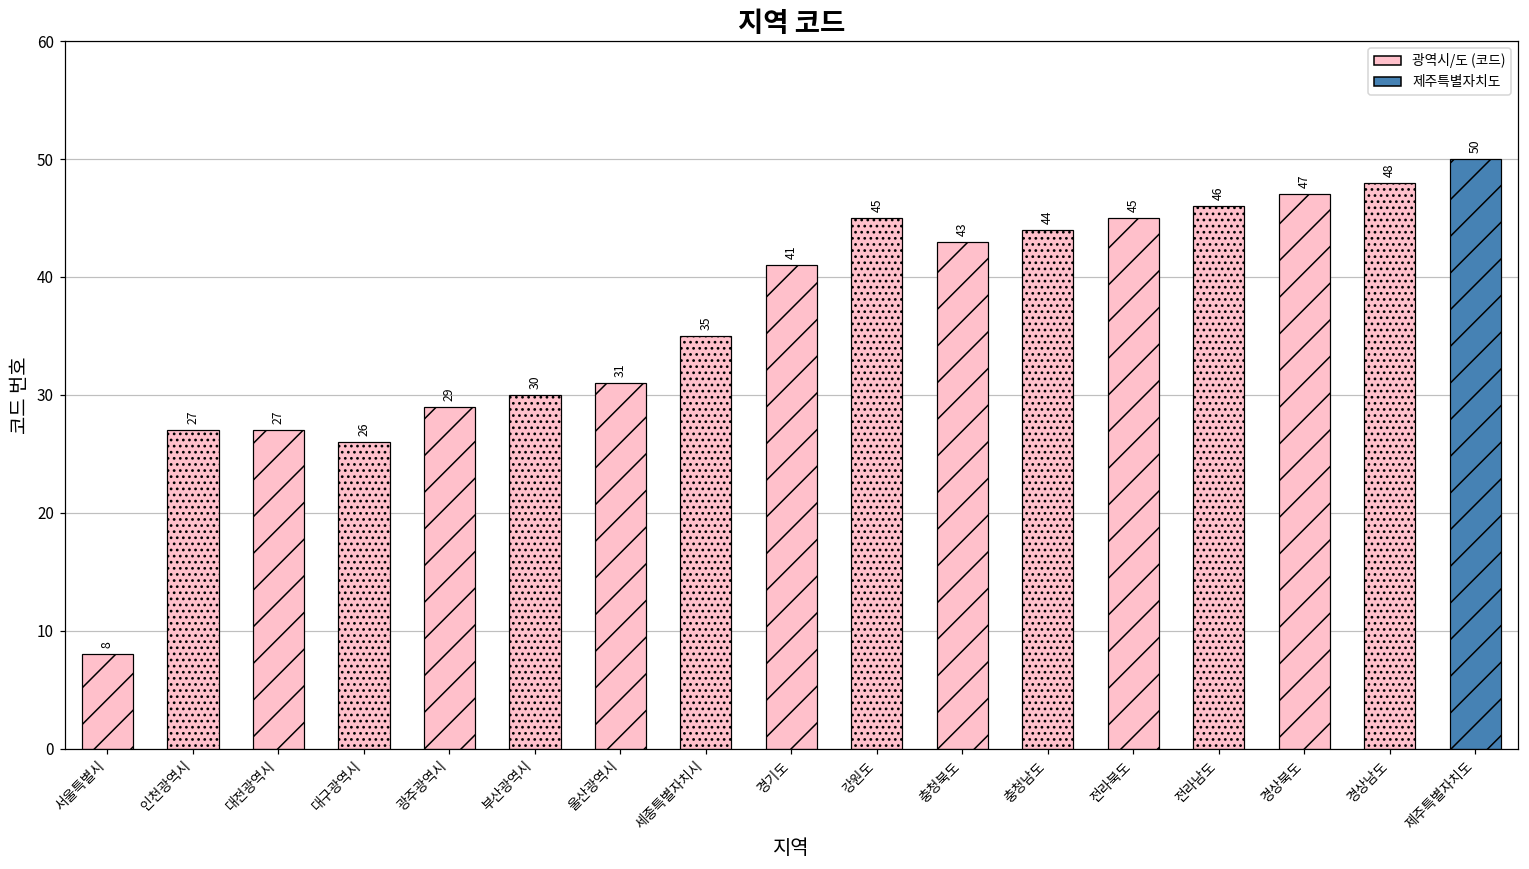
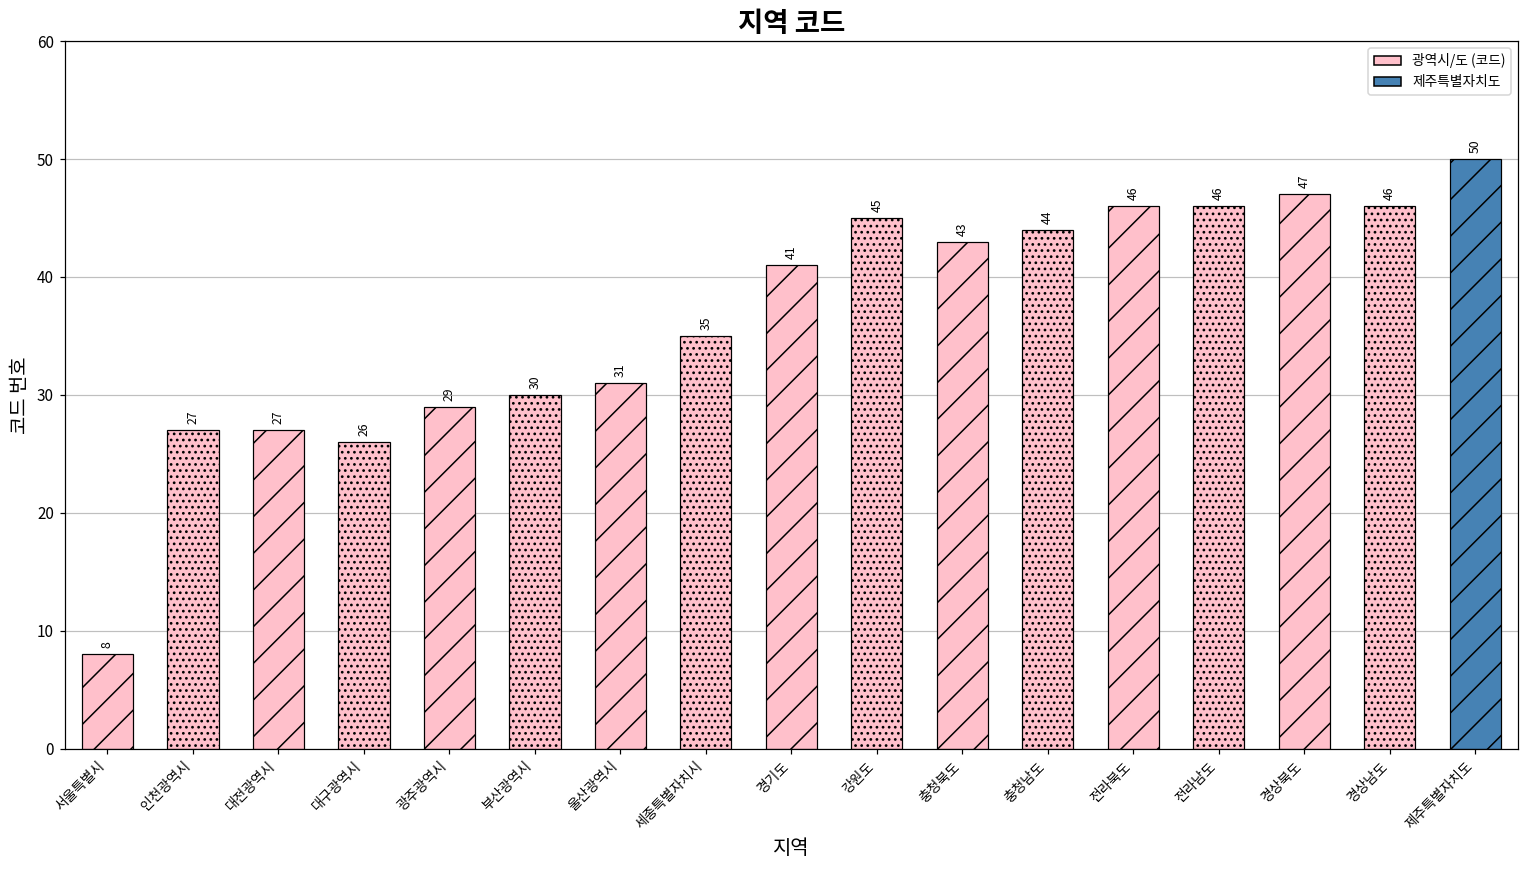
전라북도: 45 -> 46
경상남도: 48 -> 46
